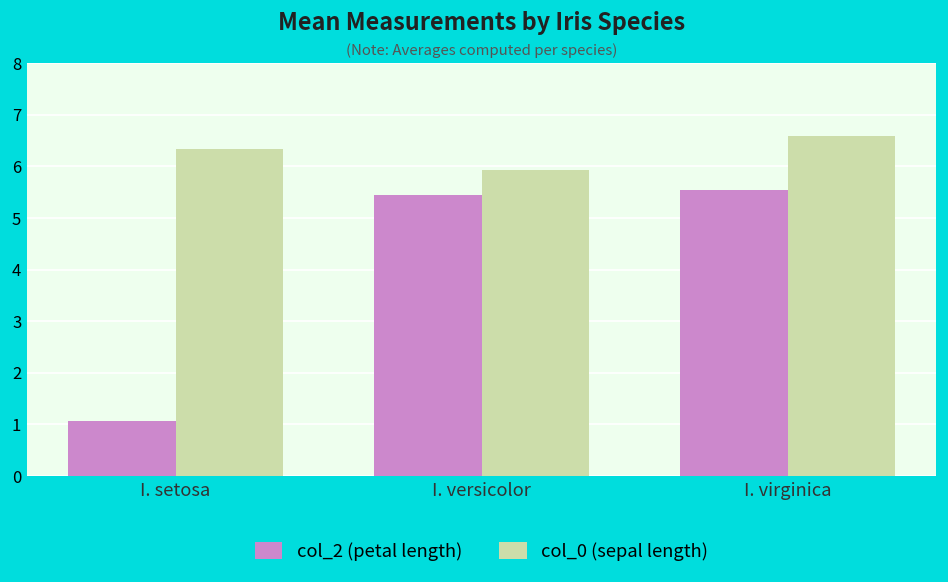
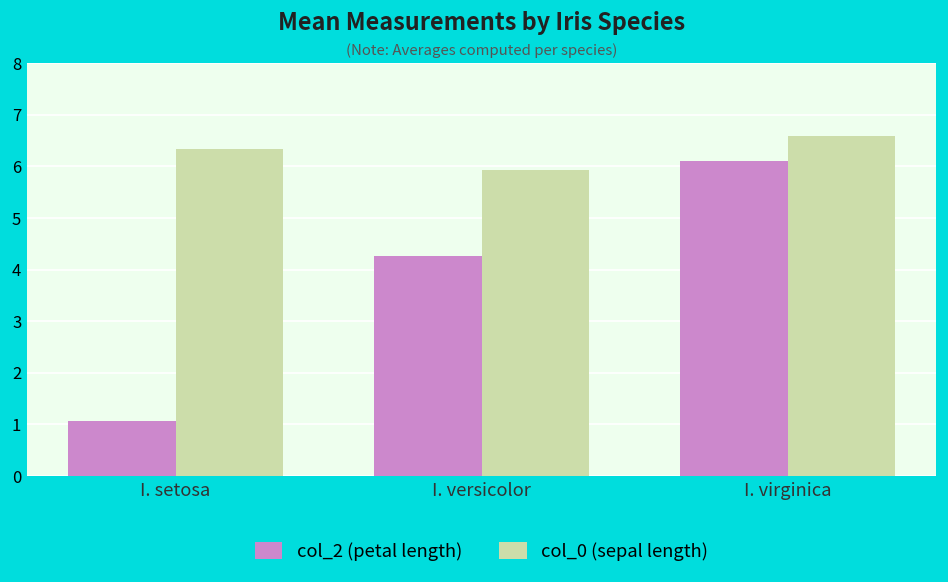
col_2 (petal length), I. versicolor: 5.5 -> 4.3
col_2 (petal length), I. virginica: 5.6 -> 6.1
